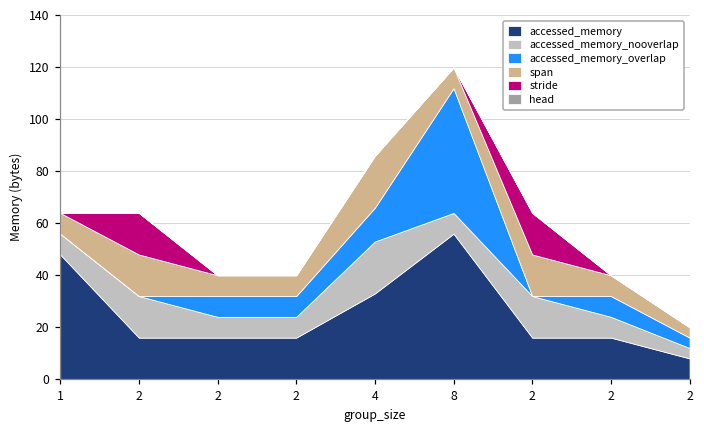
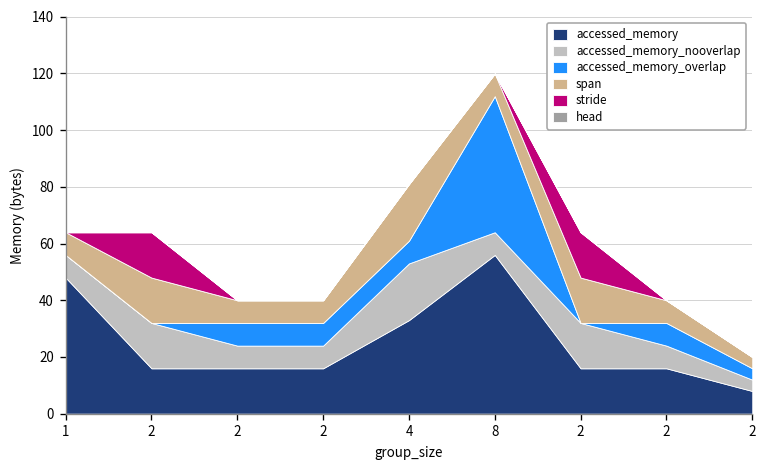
accessed_memory_overlap, 4: 13 -> 8
